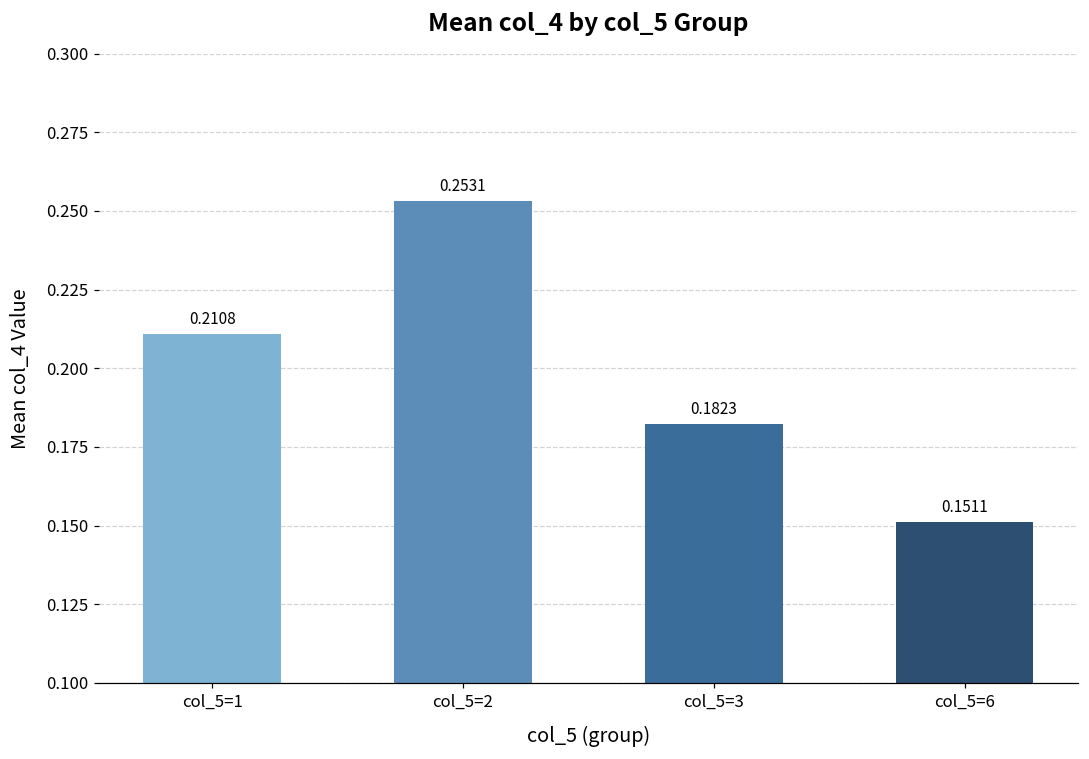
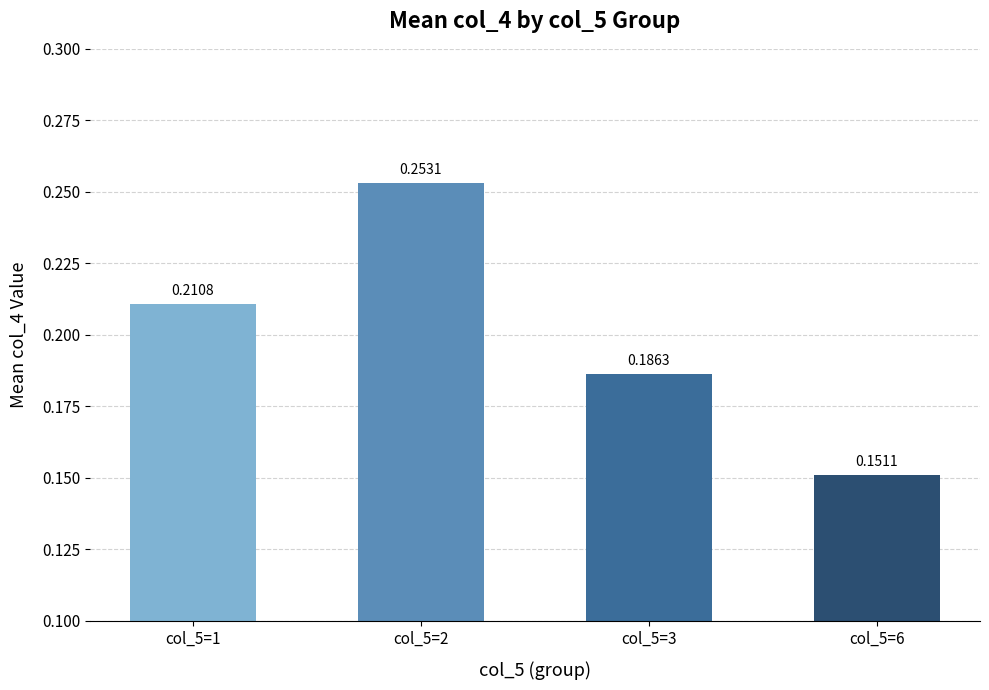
col_5=3: 0.1823 -> 0.1863
